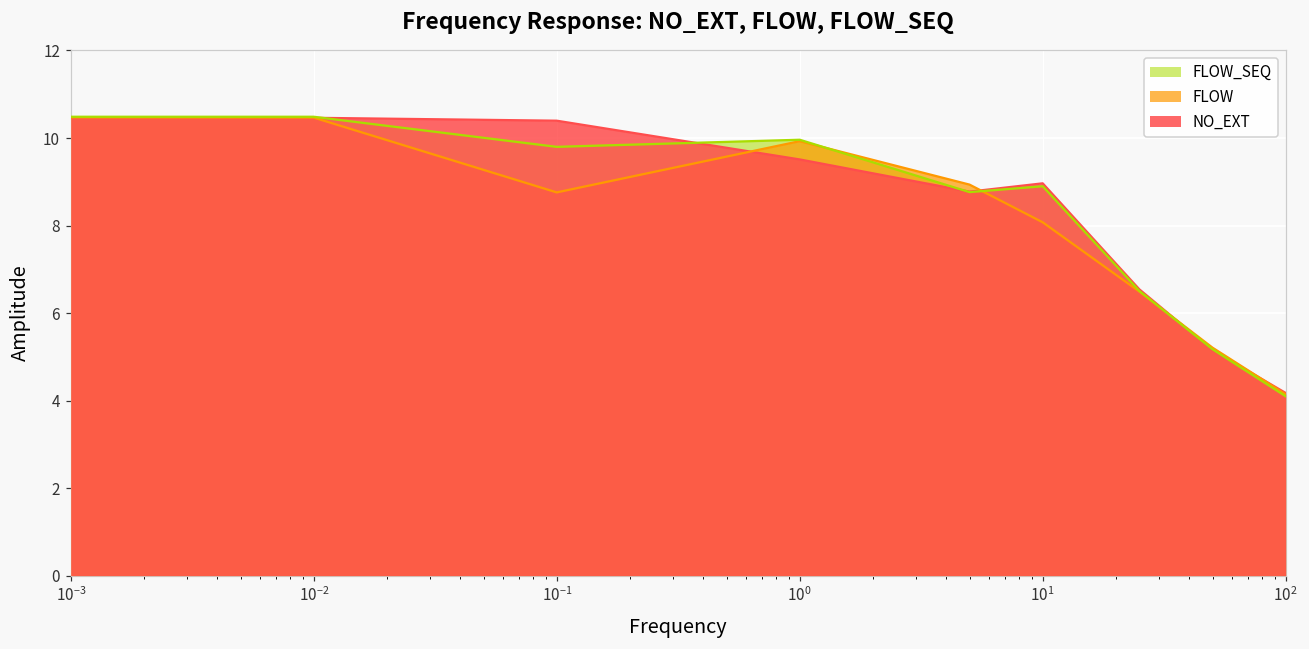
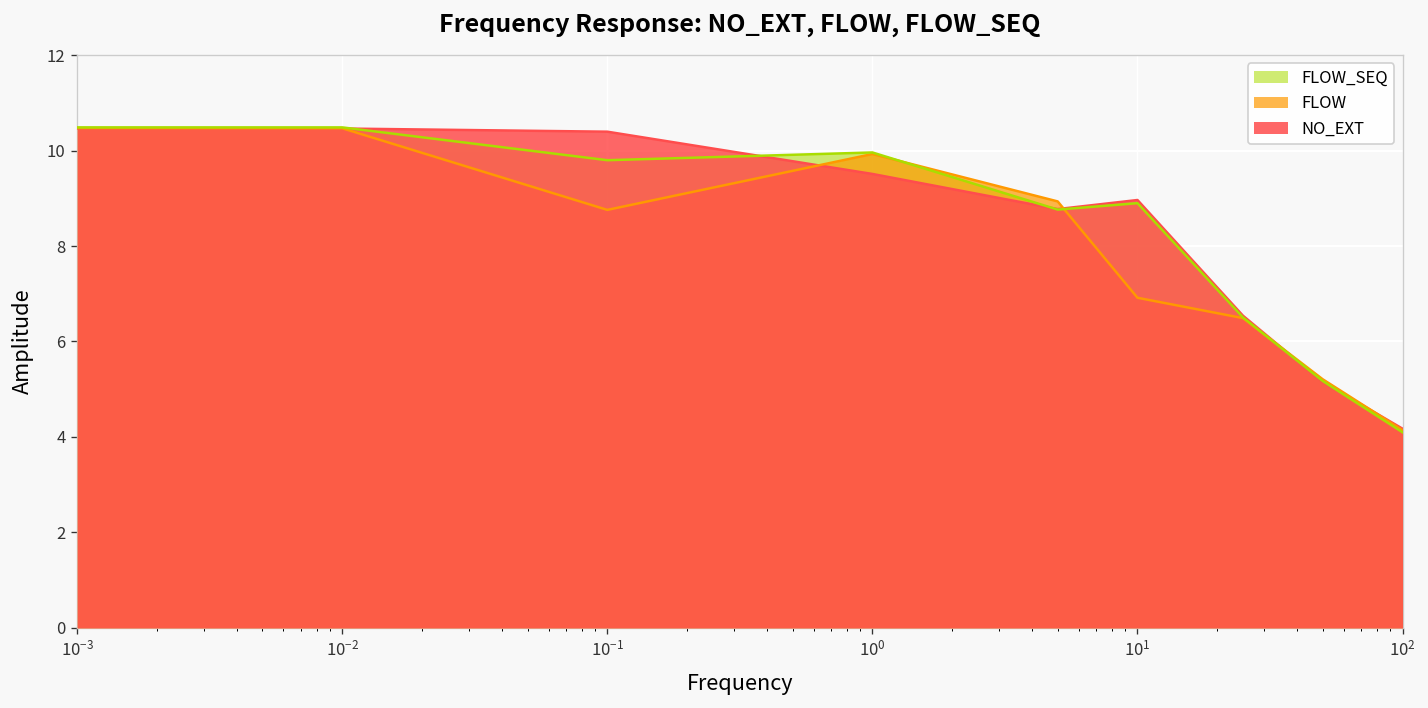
FLOW, 10^1: 8.1 -> 6.9
